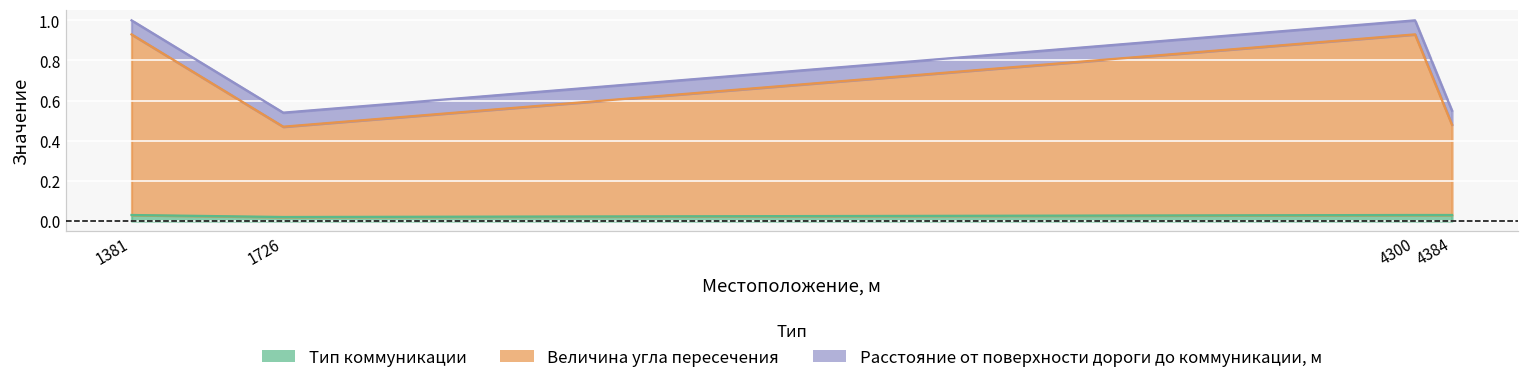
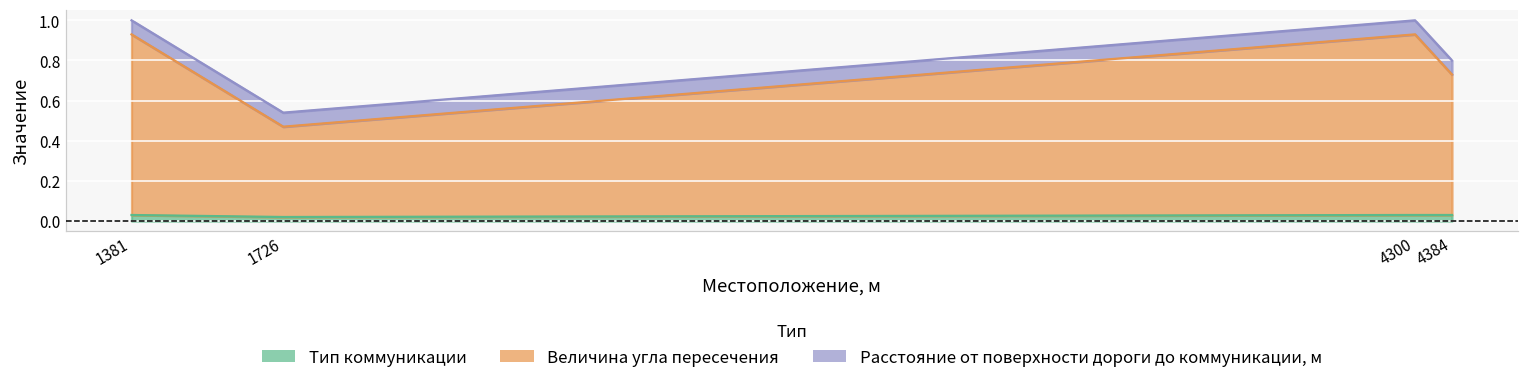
Величина угла пересечения, 4384: 0.45 -> 0.70
